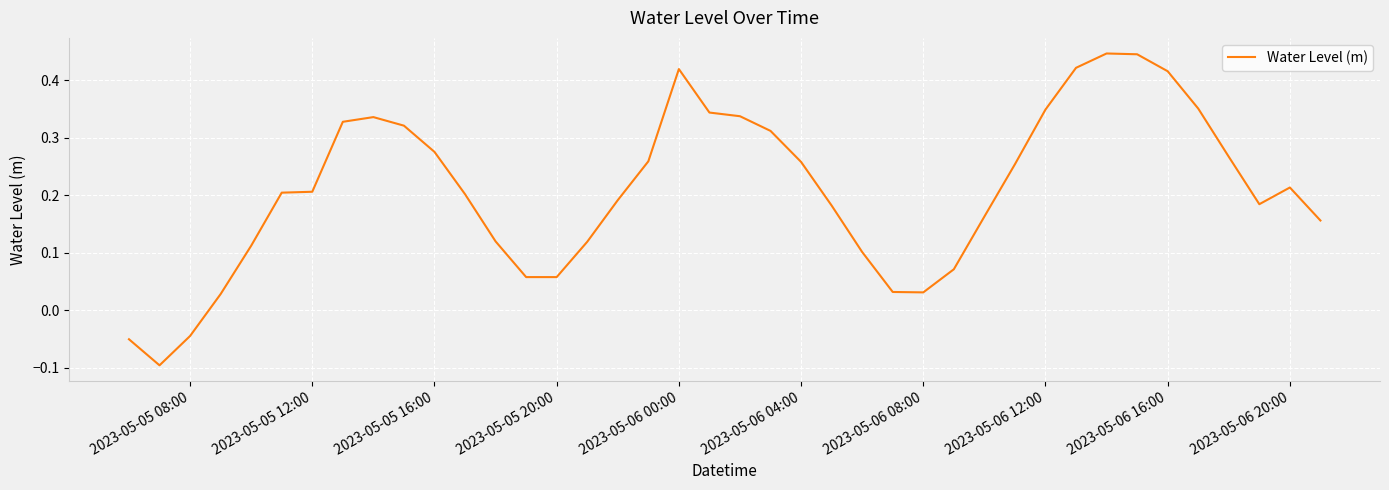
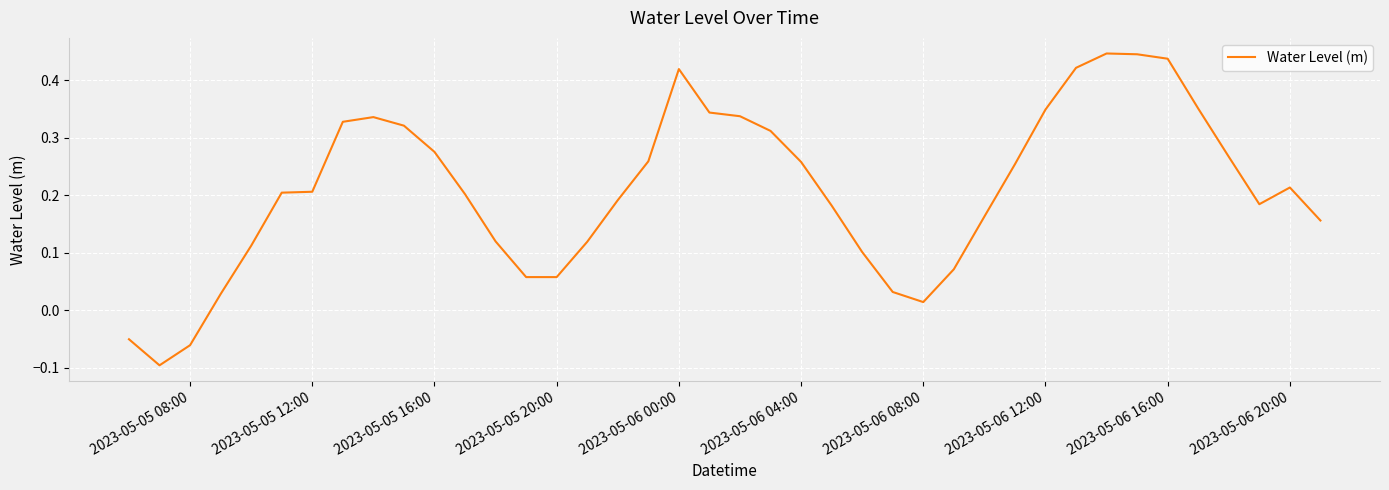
2023-05-05 08:00: -0.04 -> -0.06
2023-05-06 08:00: 0.03 -> 0.01
2023-05-06 16:00: 0.42 -> 0.44
